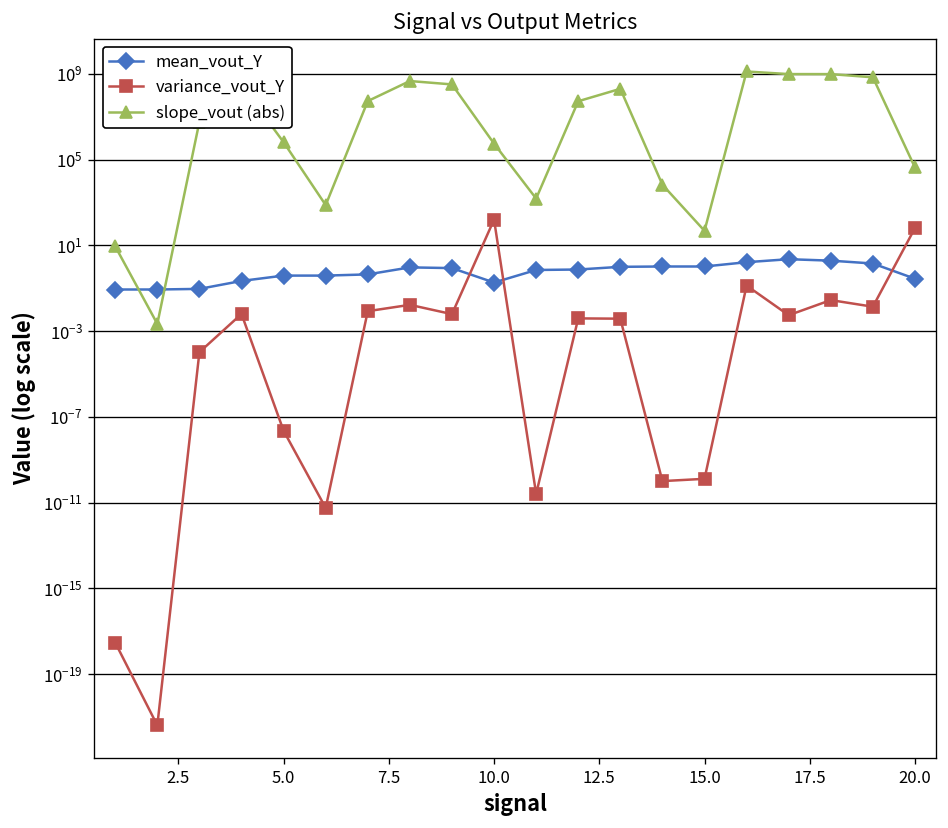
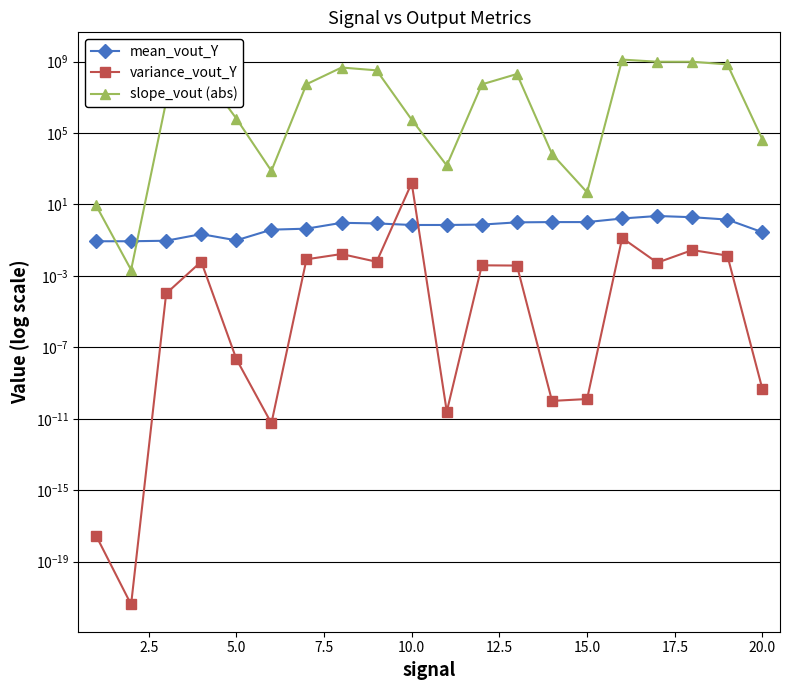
mean_vout_Y, 5.0: 0.4 -> 0.1
mean_vout_Y, 10.0: 0.2 -> 0.7
variance_vout_Y, 20.0: 60 -> 0
